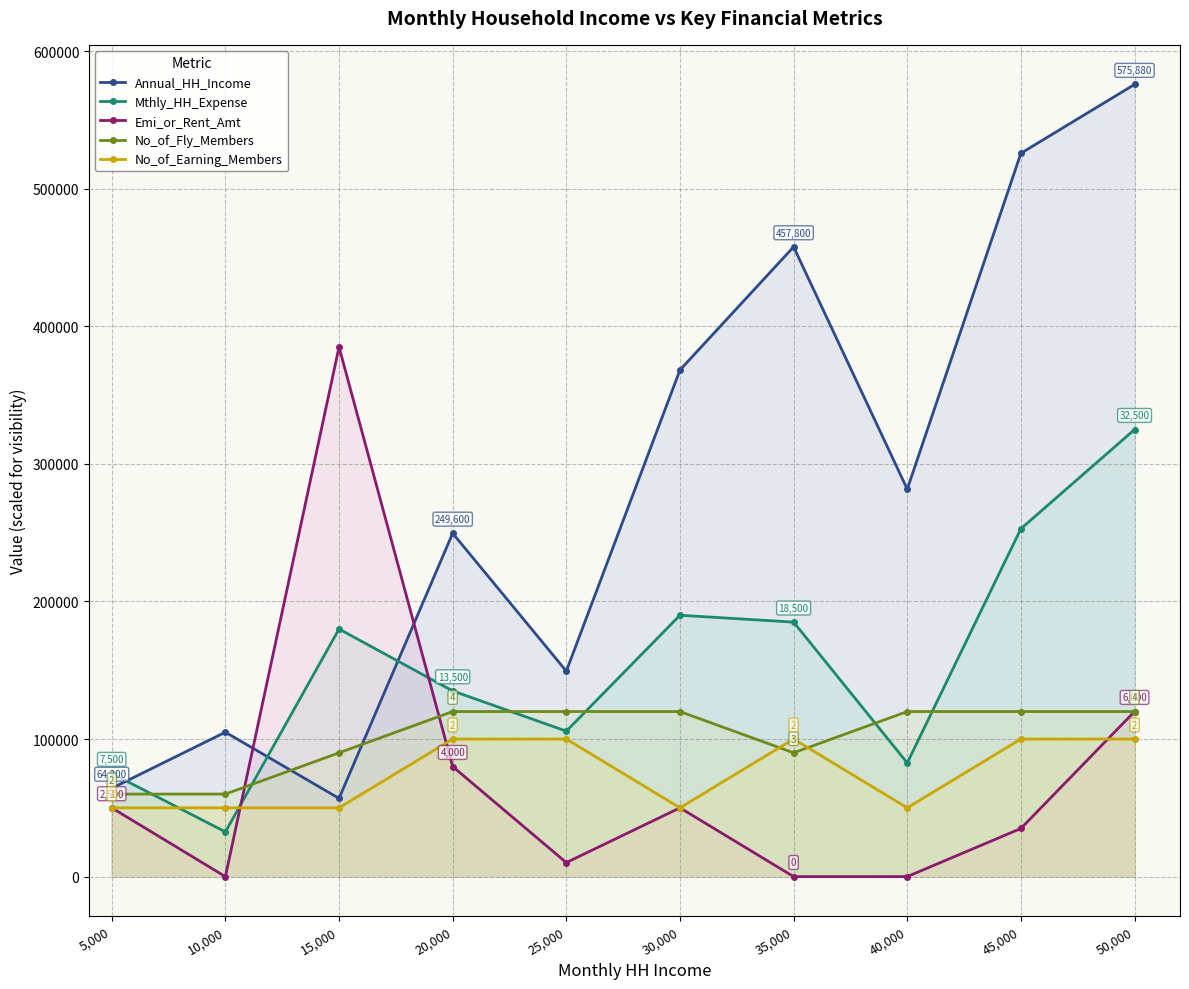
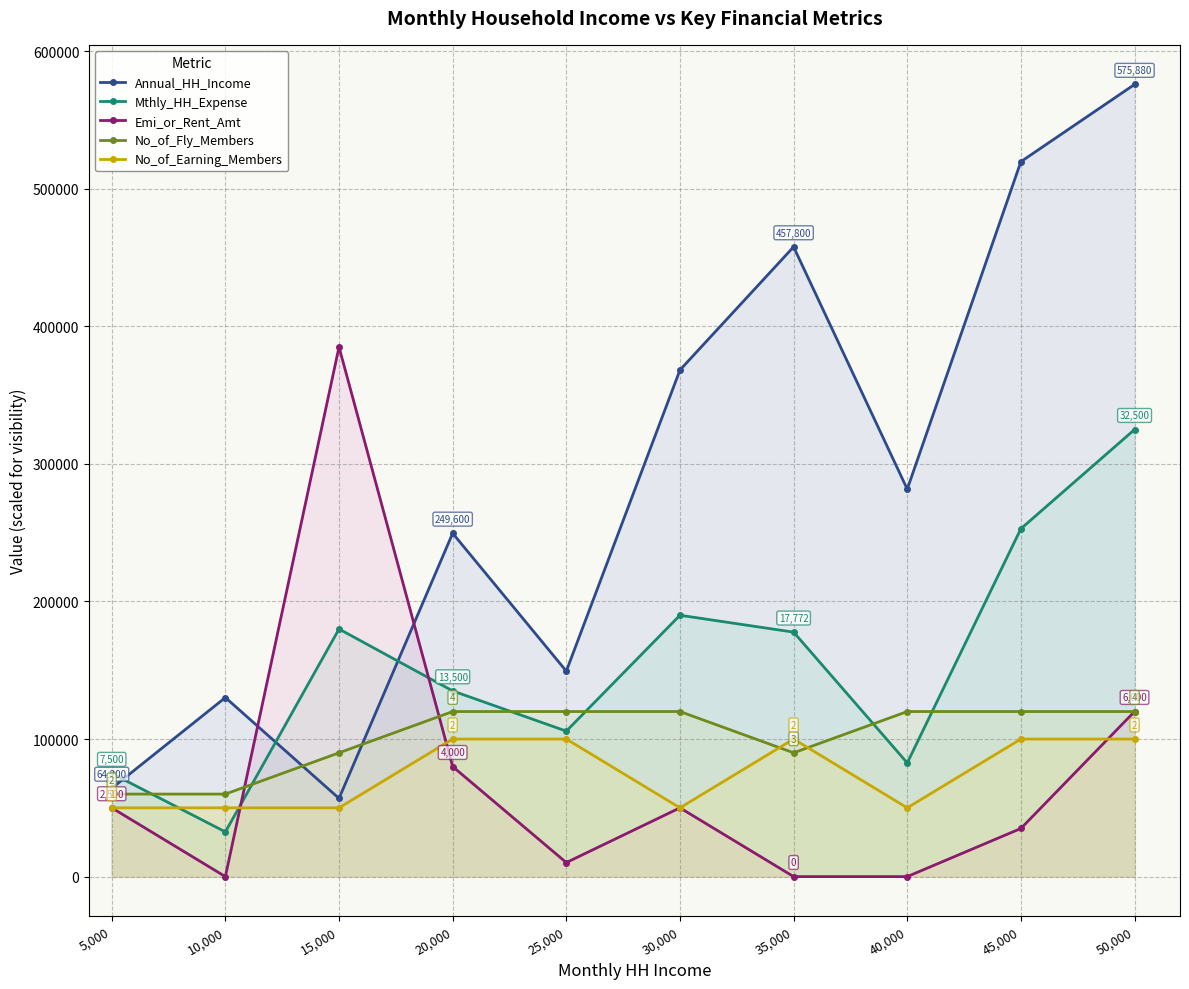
Annual_HH_Income, 10,000: 105000 -> 130000
Mthly_HH_Expense, 35,000: 18,500 -> 17,772
Annual_HH_Income, 45,000: 526000 -> 520000
